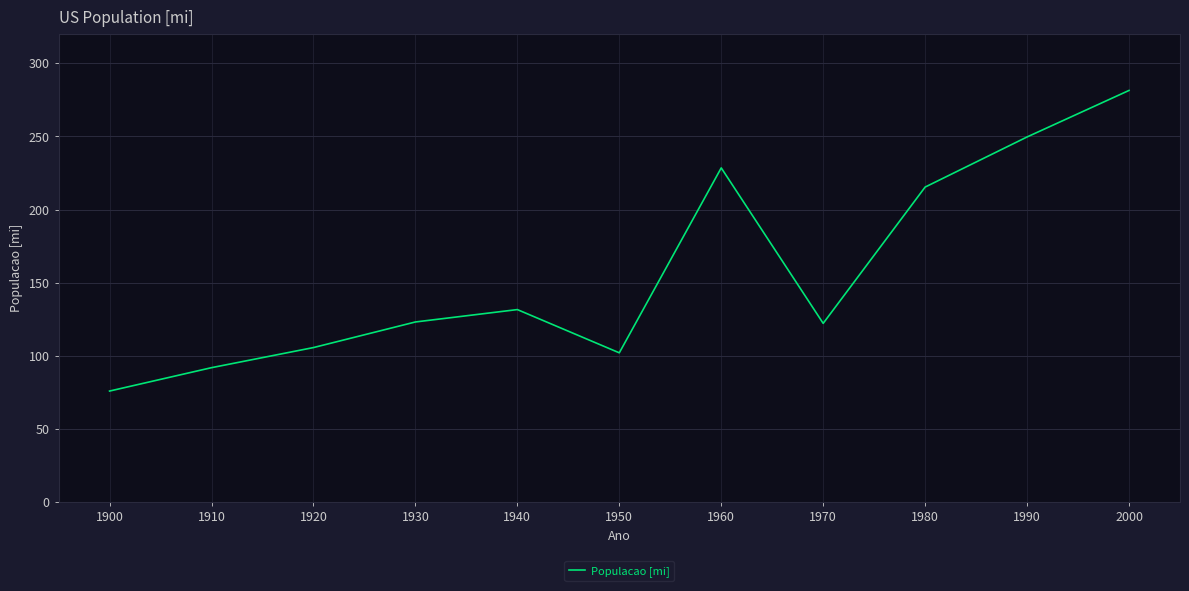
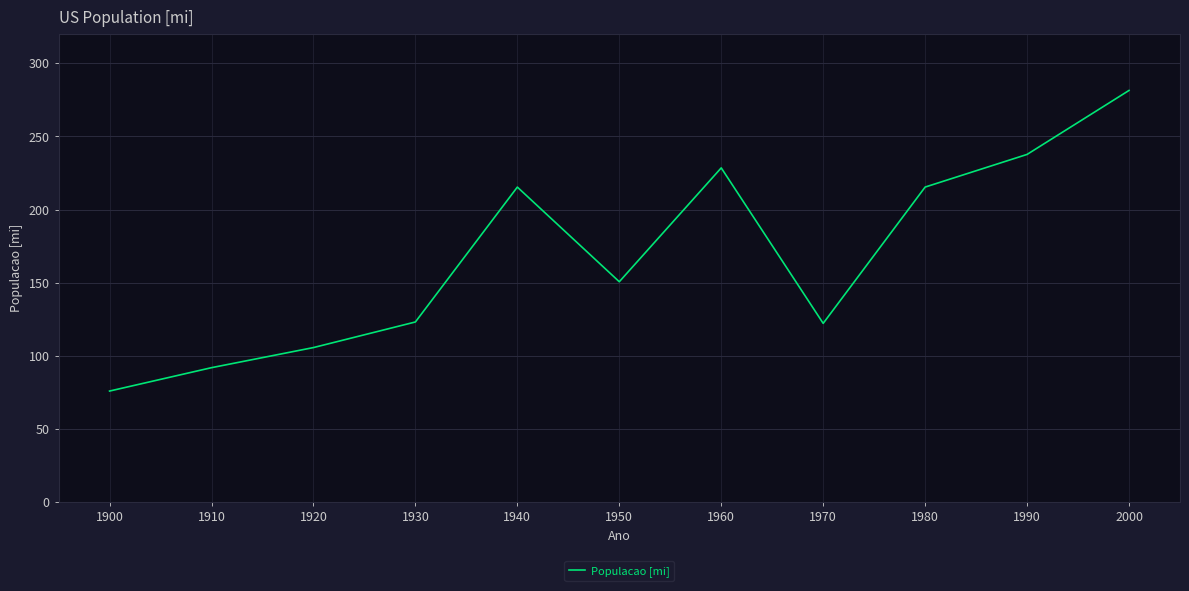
1940: 132 -> 215
1950: 102 -> 151
1990: 250 -> 238
